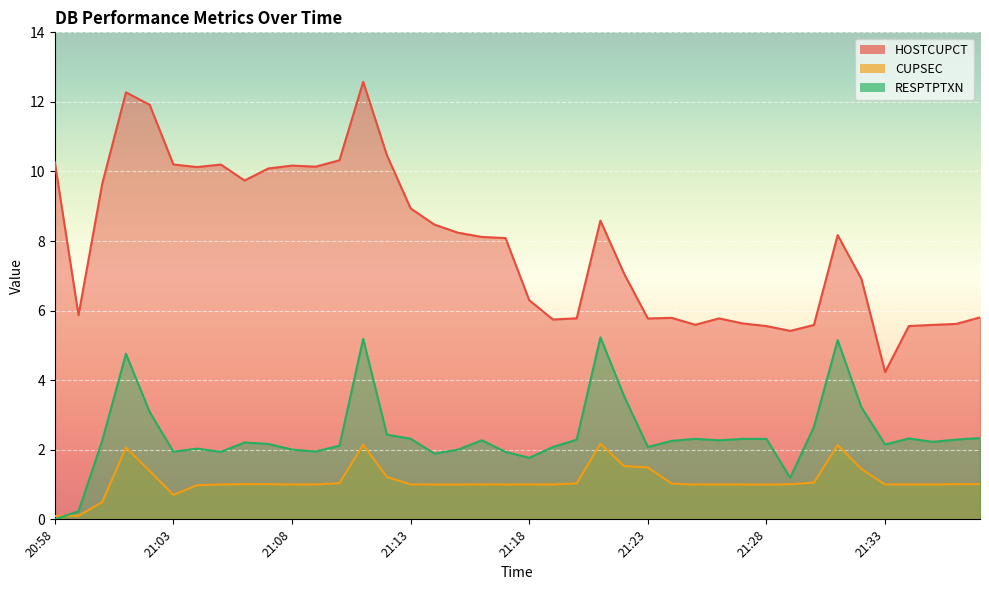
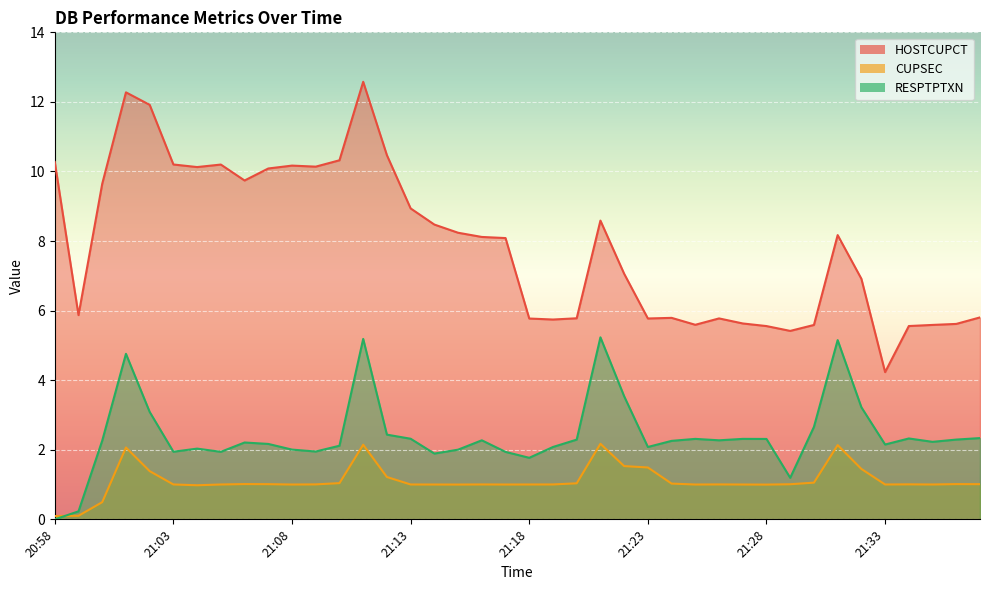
CUPSEC, 21:03: 0.7 -> 1.0
HOSTCUPCT, 21:18: 6.3 -> 5.8
